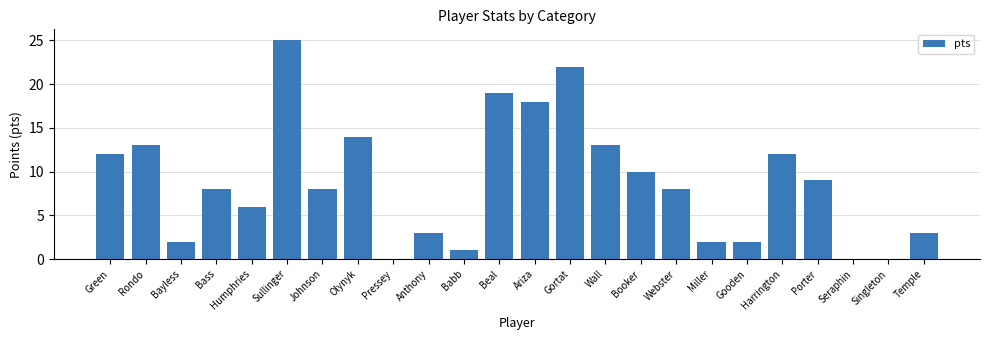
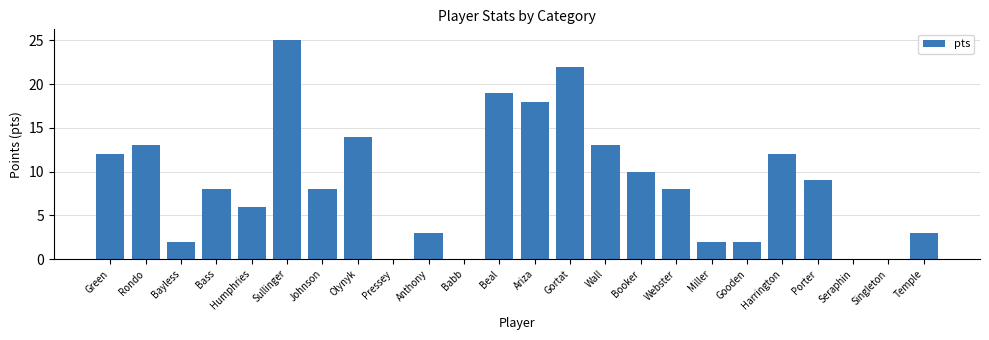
Babb: 1 -> 0
